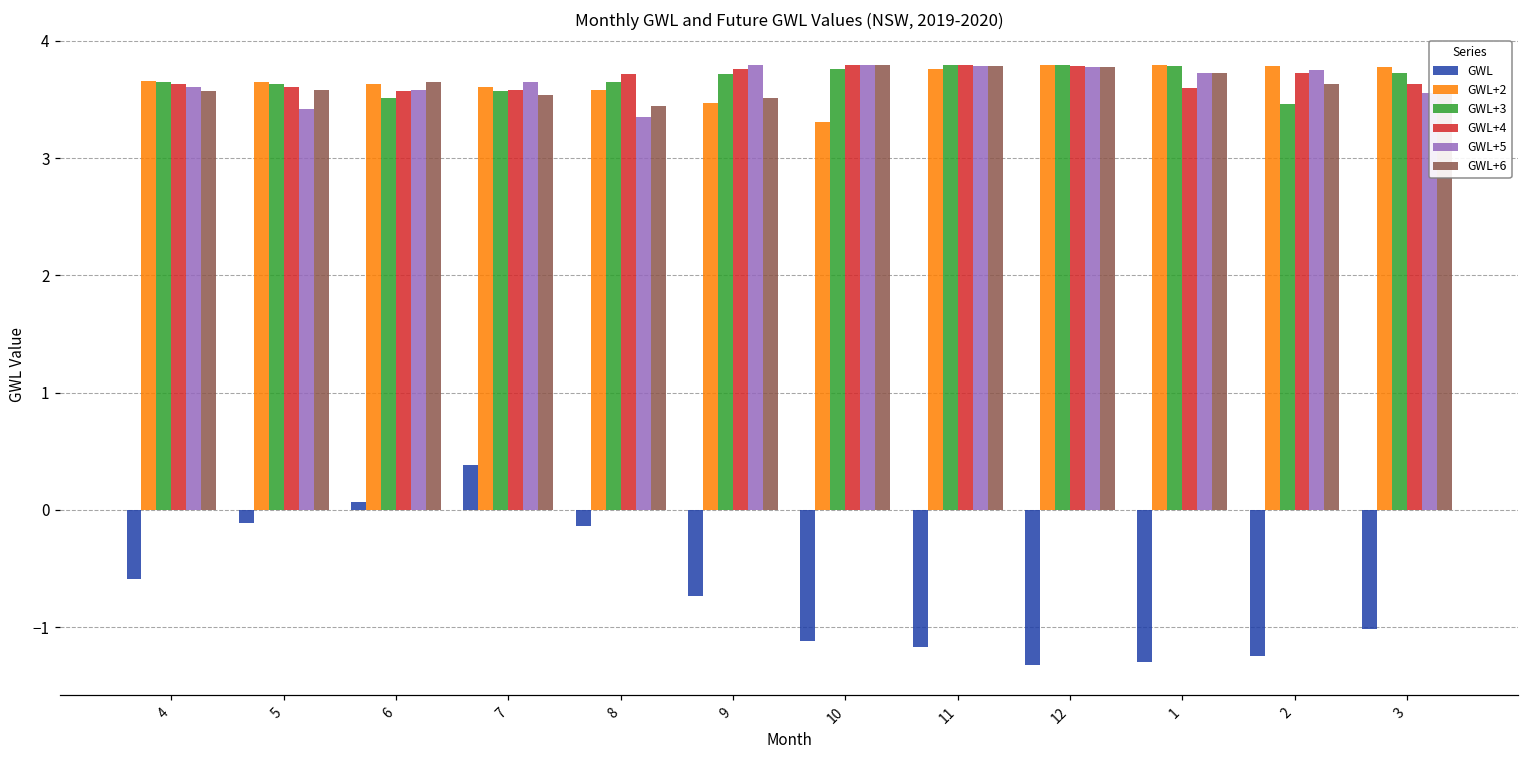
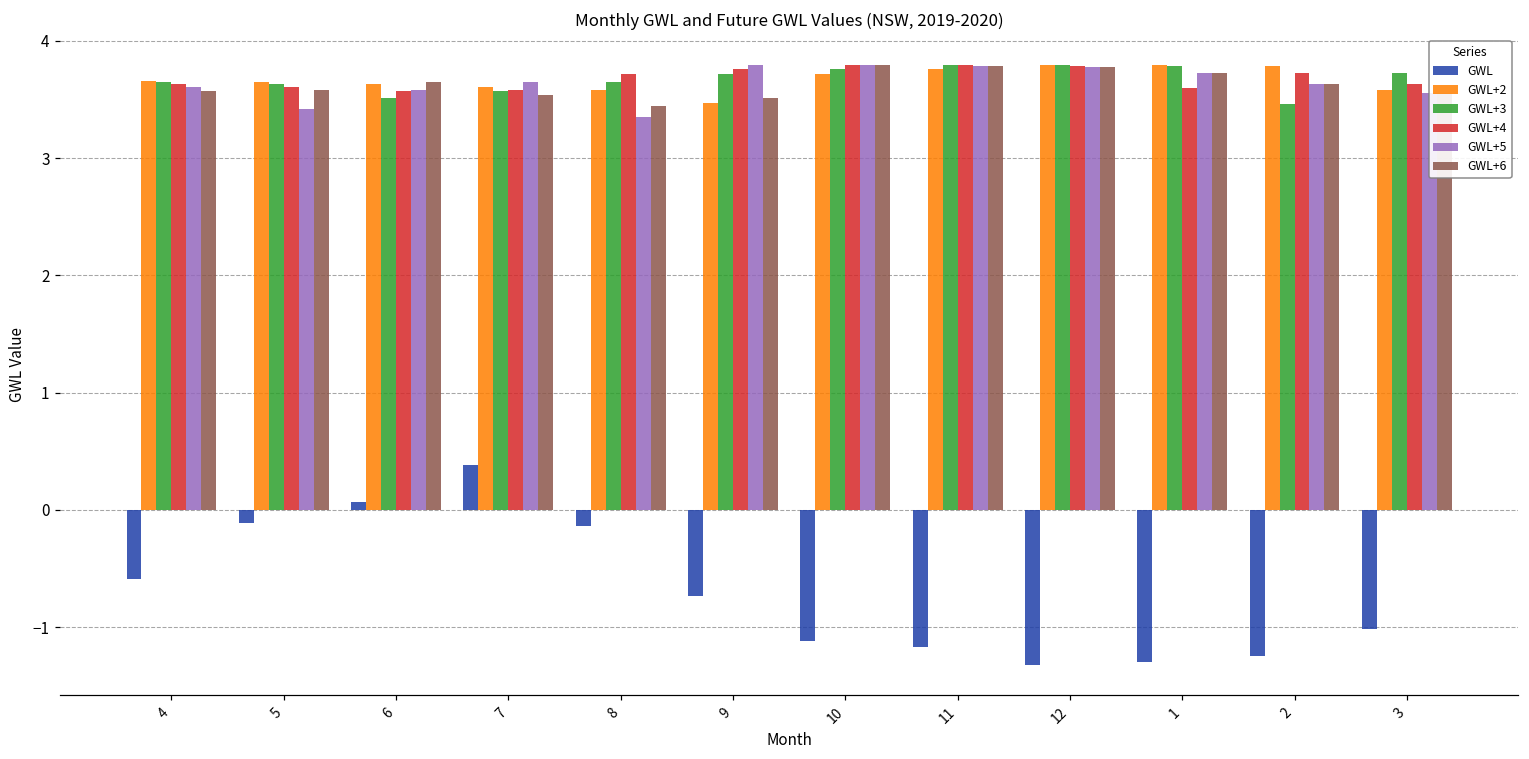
GWL+2, 10: 3.31 -> 3.72
GWL+5, 2: 3.75 -> 3.63
GWL+2, 3: 3.77 -> 3.58
